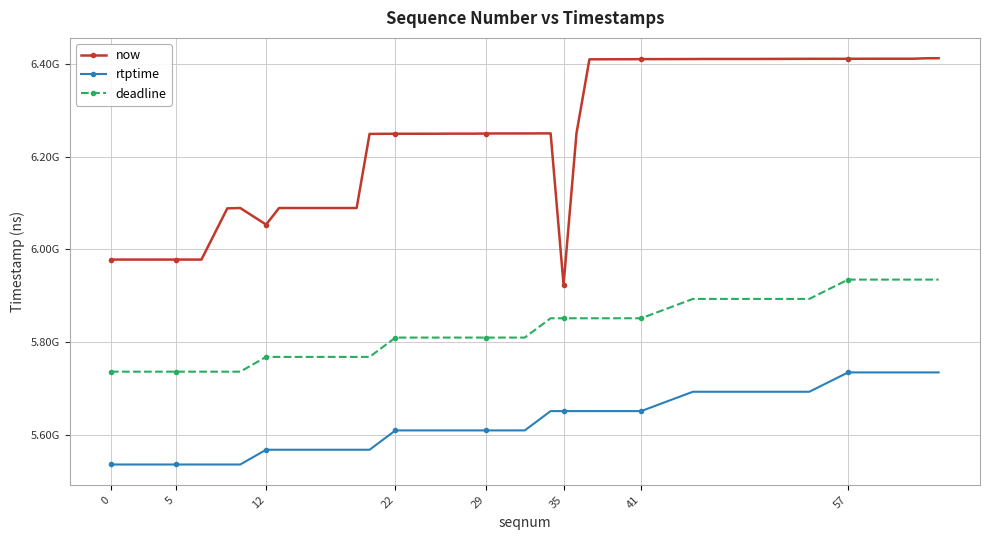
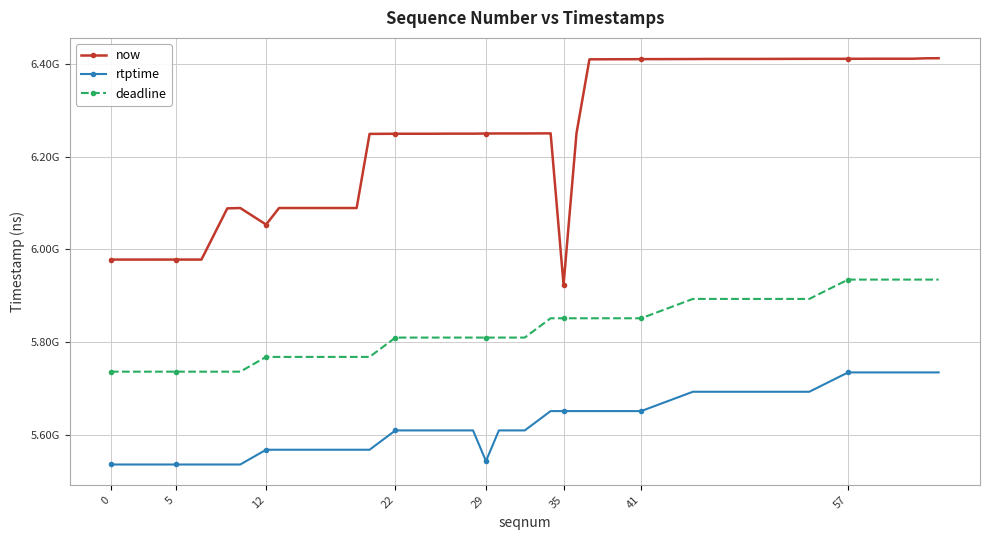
rtptime, 29: 5610000000 -> 5540000000
